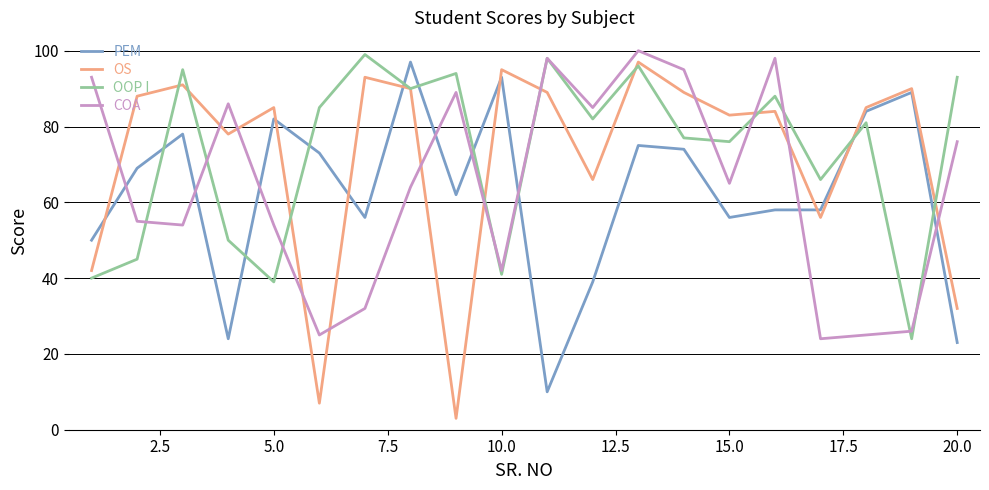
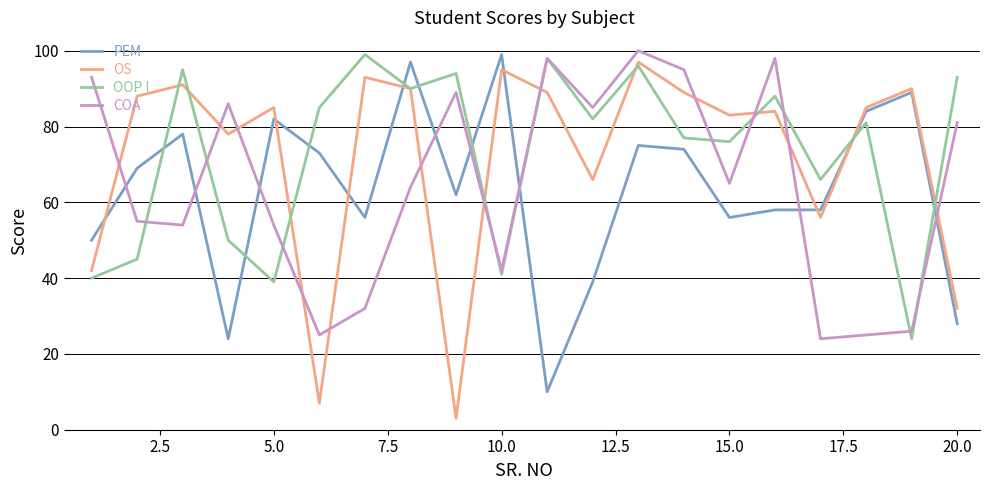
PEM, 10.0: 93 -> 99
PEM, 20.0: 23 -> 28
COA, 20.0: 76 -> 81
